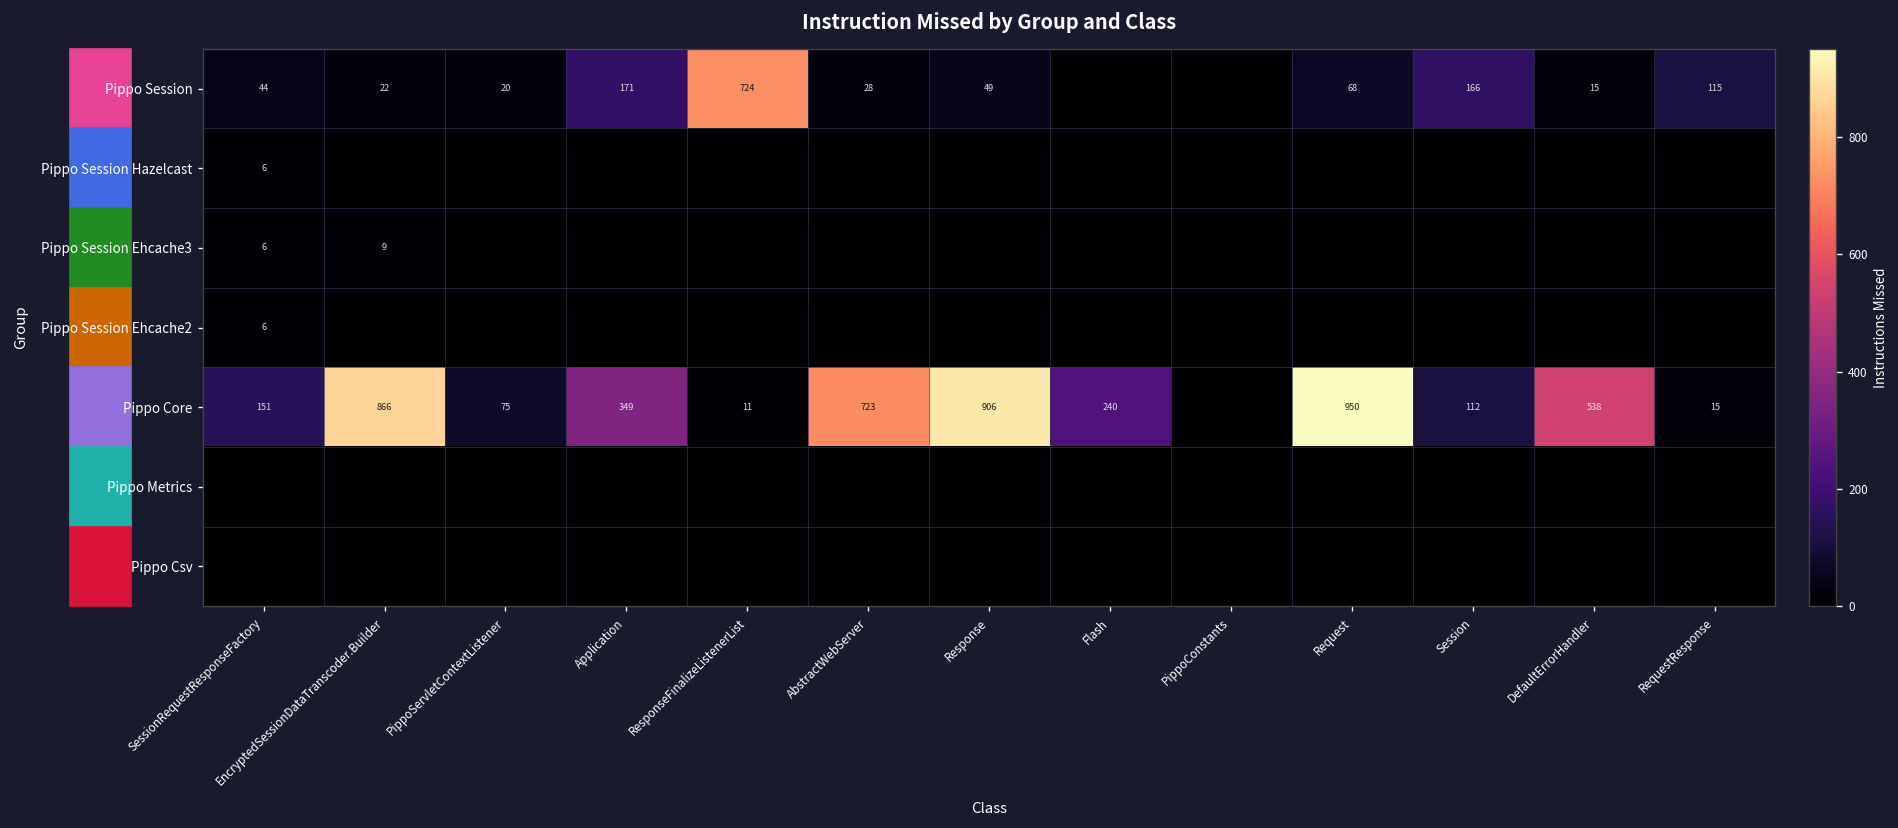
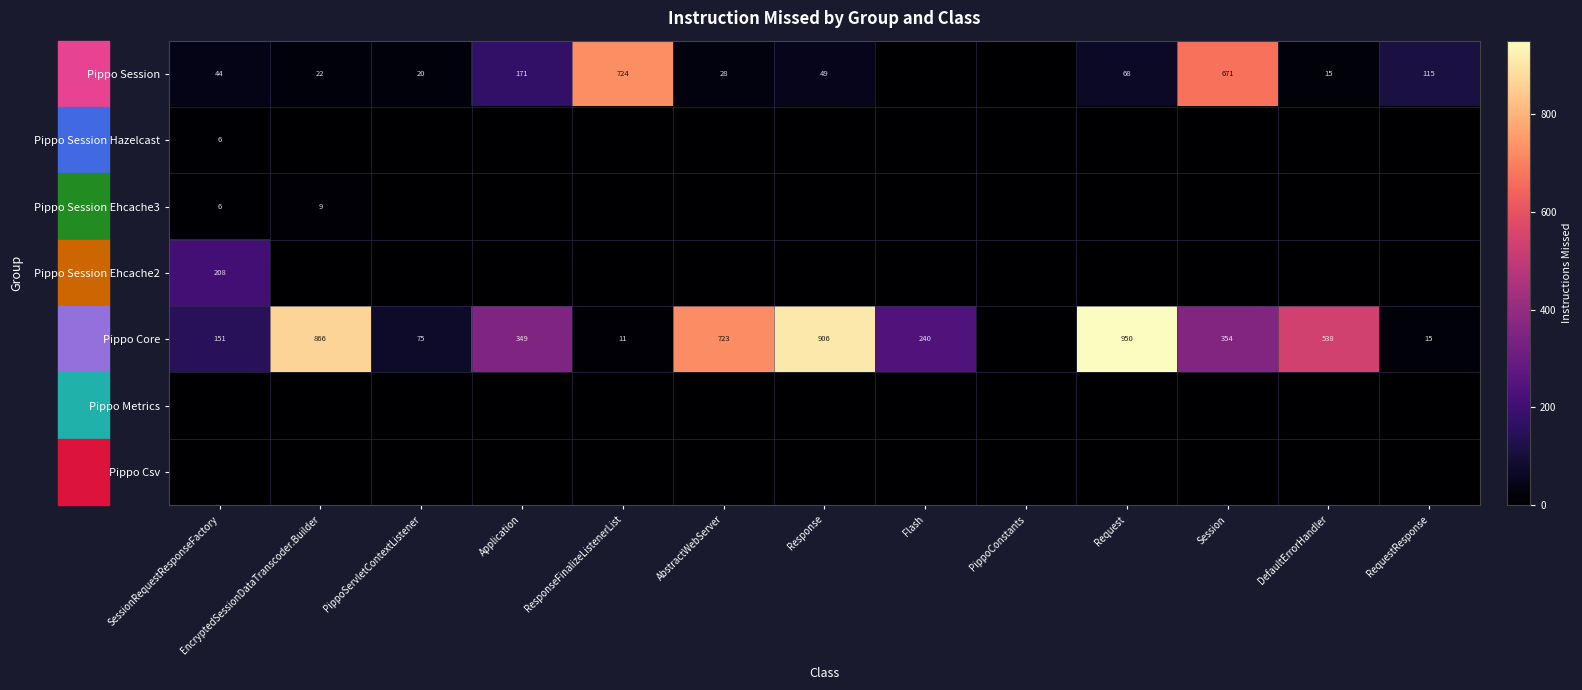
Pippo Session, Session: 166 -> 671
Pippo Session Ehcache2, SessionRequestResponseFactory: 6 -> 208
Pippo Core, Session: 112 -> 354
